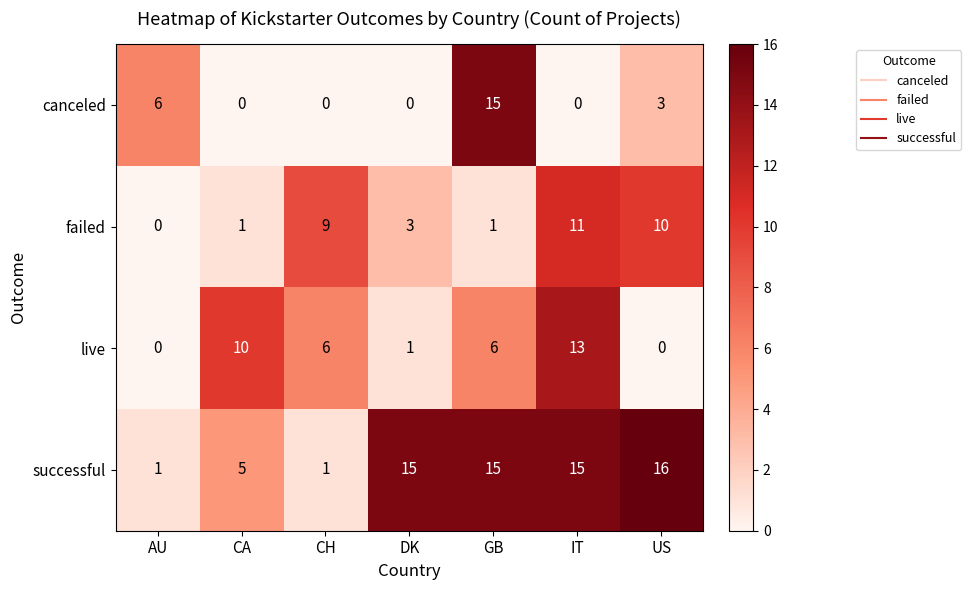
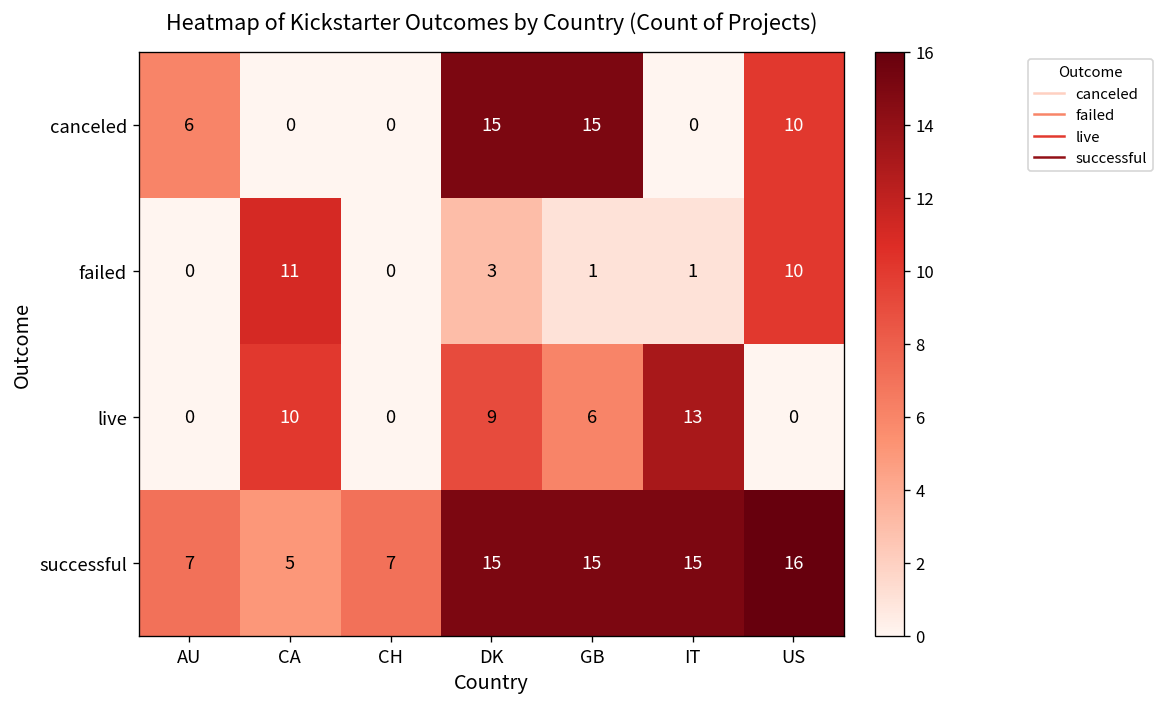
canceled, DK: 0 -> 15
canceled, US: 3 -> 10
failed, CA: 1 -> 11
failed, CH: 9 -> 0
failed, IT: 11 -> 1
live, CH: 6 -> 0
live, DK: 1 -> 9
successful, AU: 1 -> 7
successful, CH: 1 -> 7
